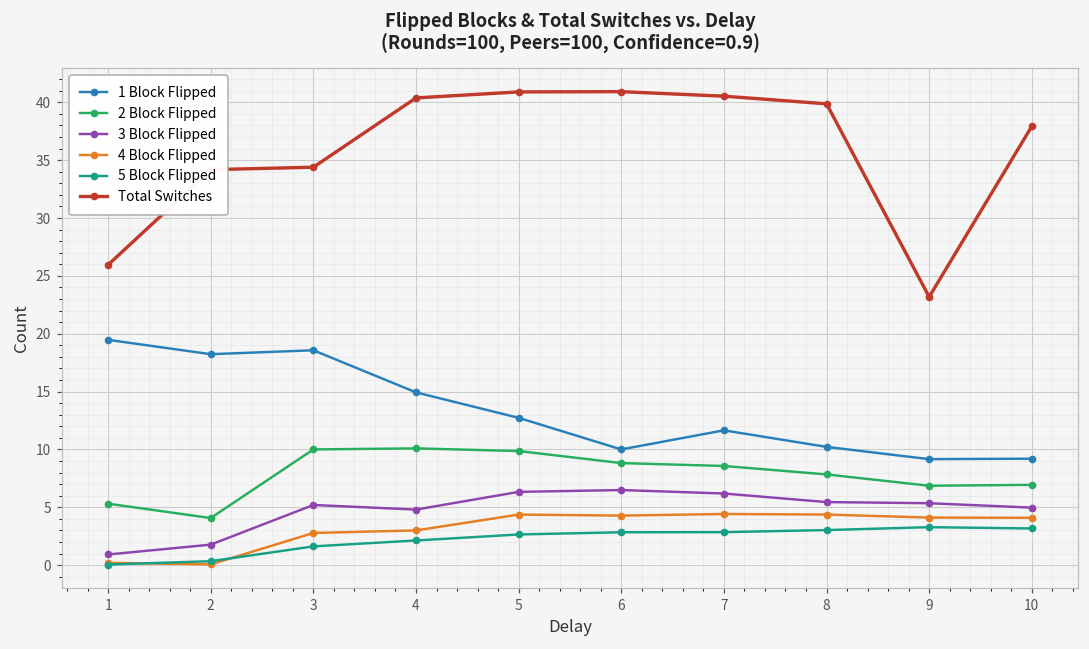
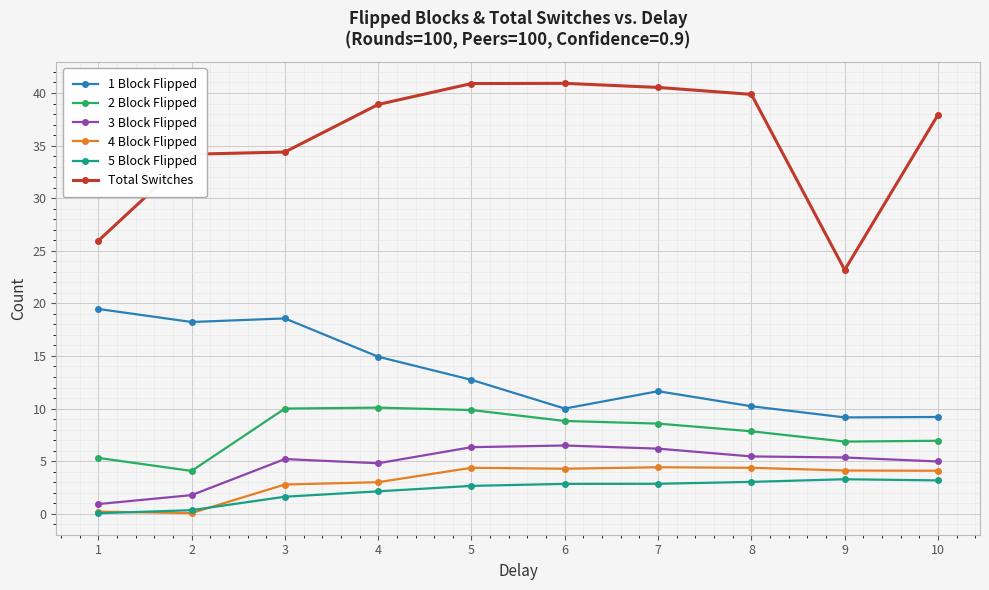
Total Switches, 4: 40.4 -> 38.9
